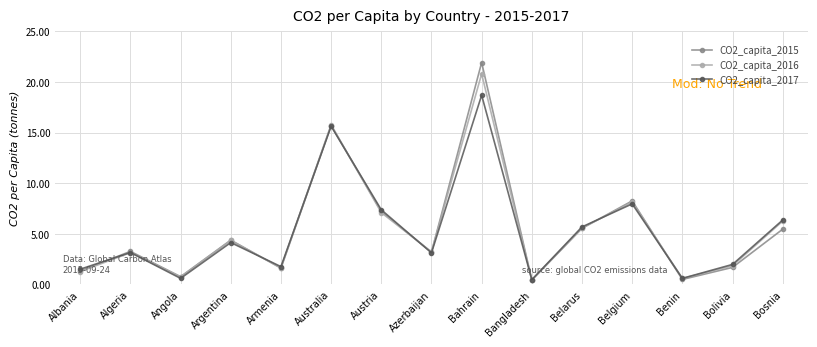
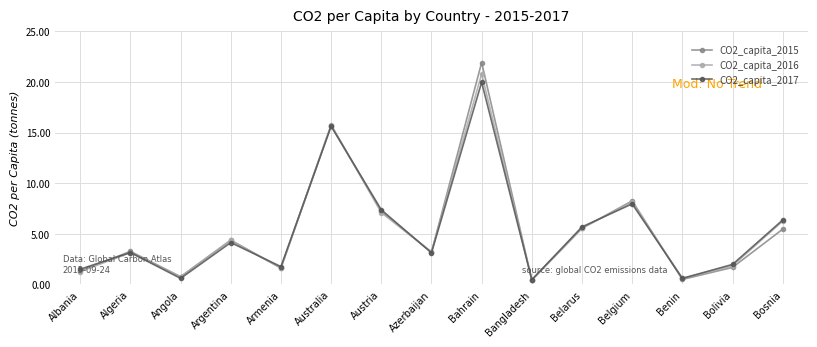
CO2_capita_2017, Bahrain: 18.7 -> 20.0
